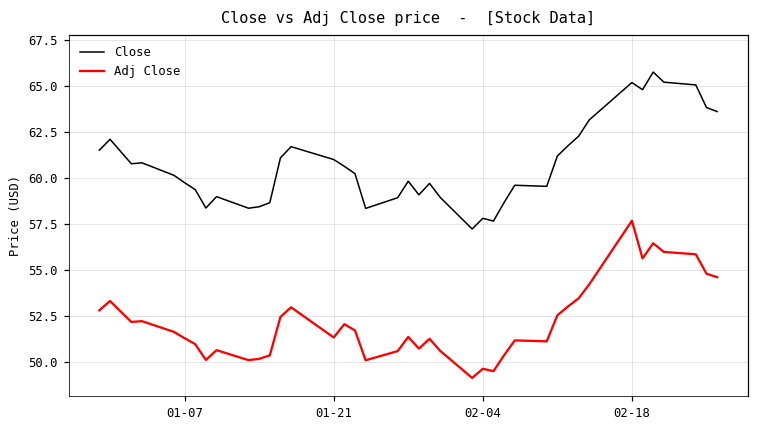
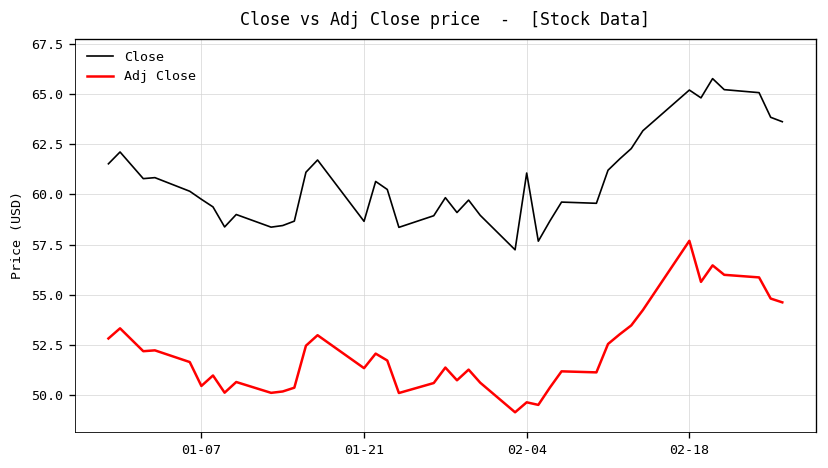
Adj Close, 01-07: 51.3 -> 50.4
Close, 01-21: 61.0 -> 58.7
Close, 02-04: 57.8 -> 61.1
